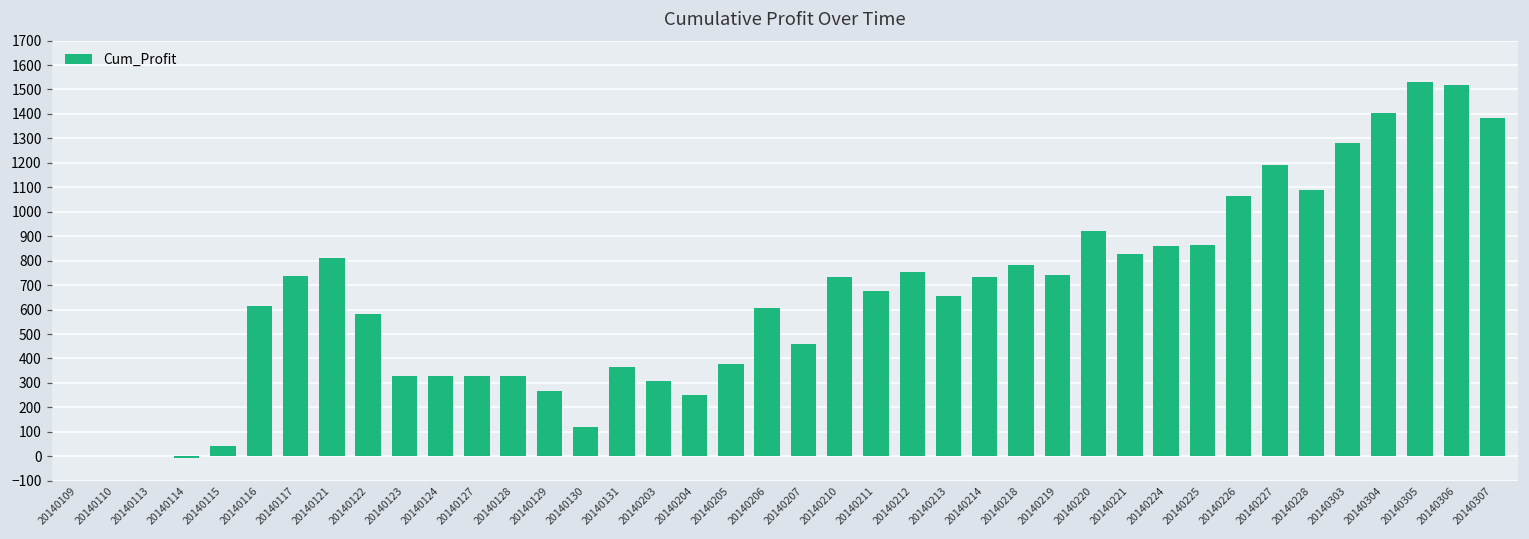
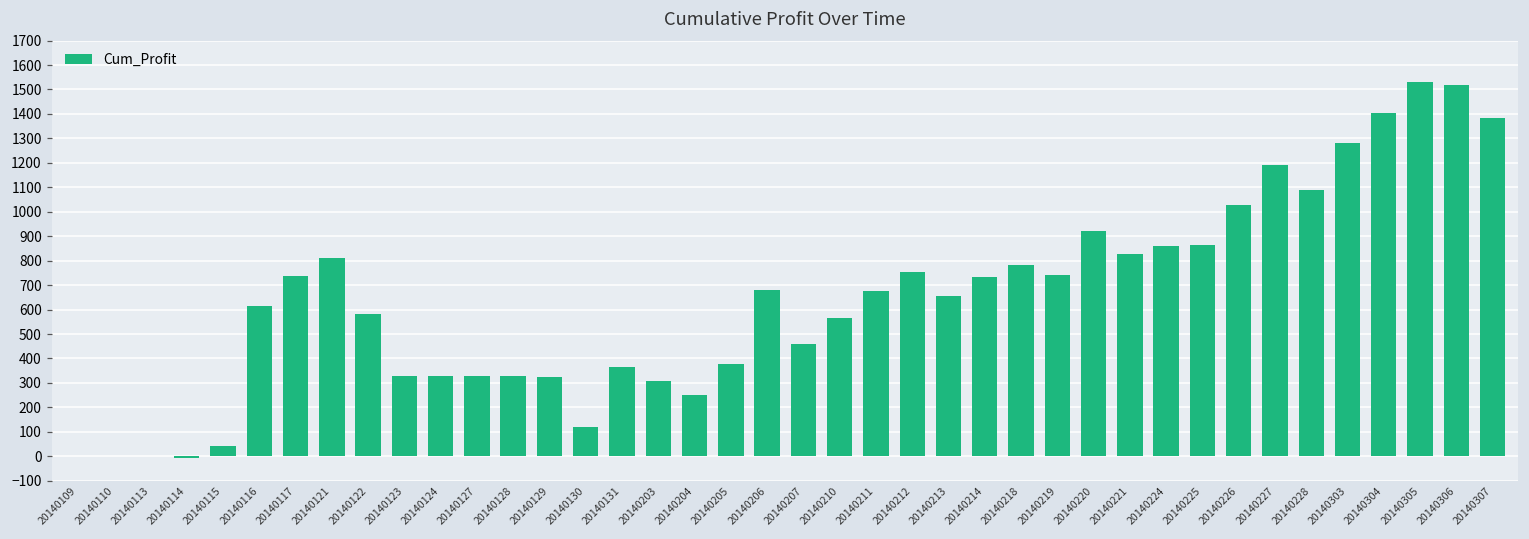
20140129: 270 -> 320
20140206: 610 -> 680
20140210: 730 -> 570
20140226: 1070 -> 1030
